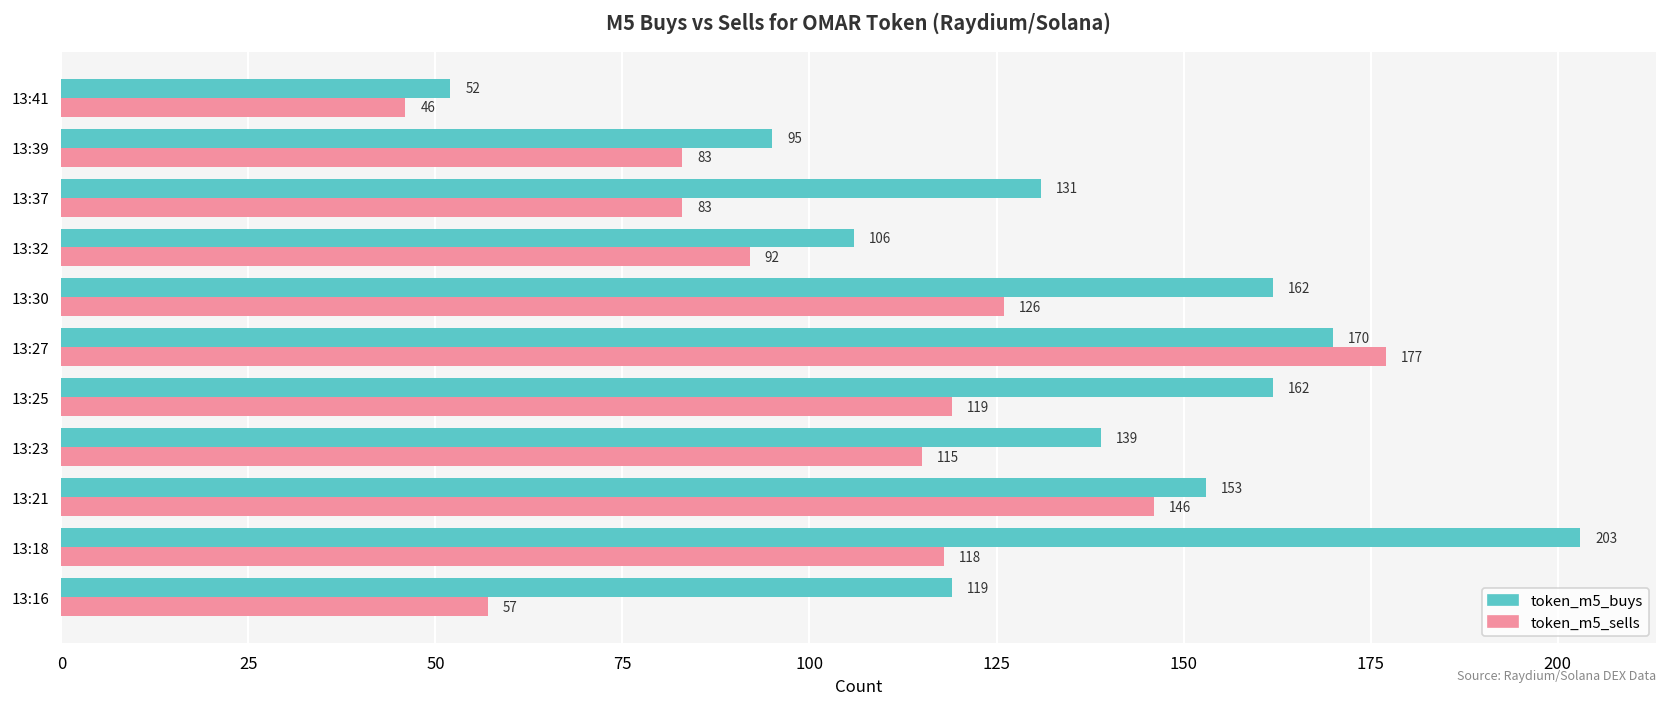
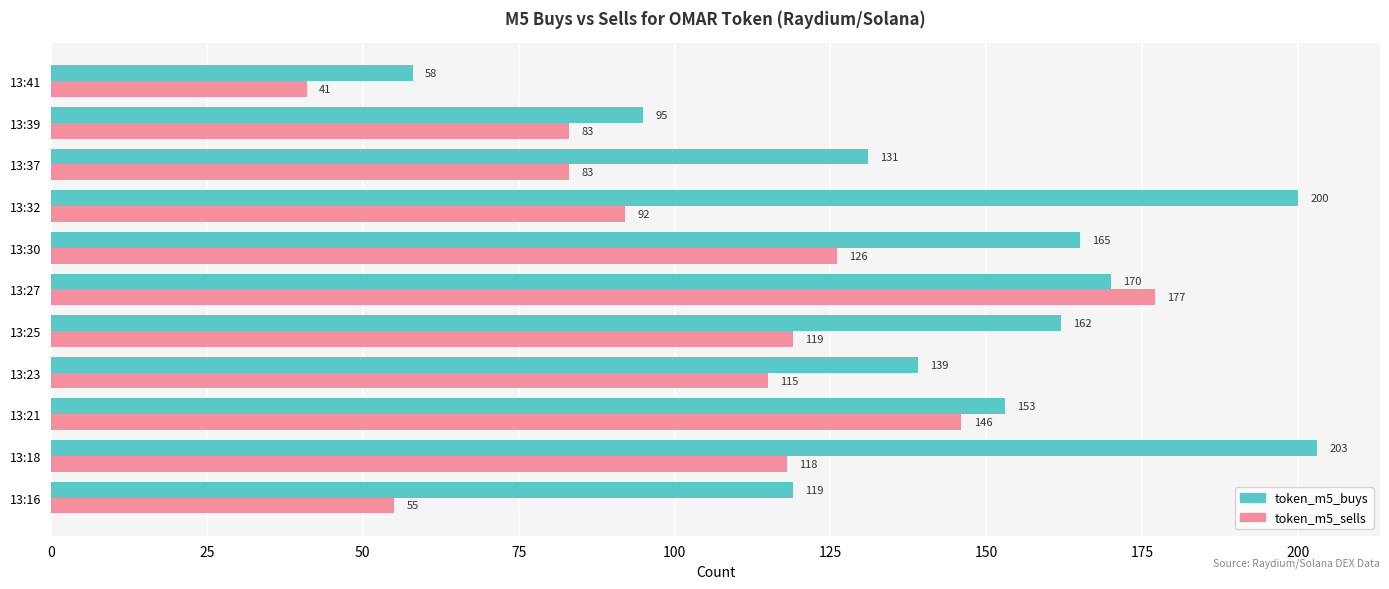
token_m5_buys, 13:41: 52 -> 58
token_m5_sells, 13:41: 46 -> 41
token_m5_buys, 13:32: 106 -> 200
token_m5_buys, 13:30: 162 -> 165
token_m5_sells, 13:16: 57 -> 55
